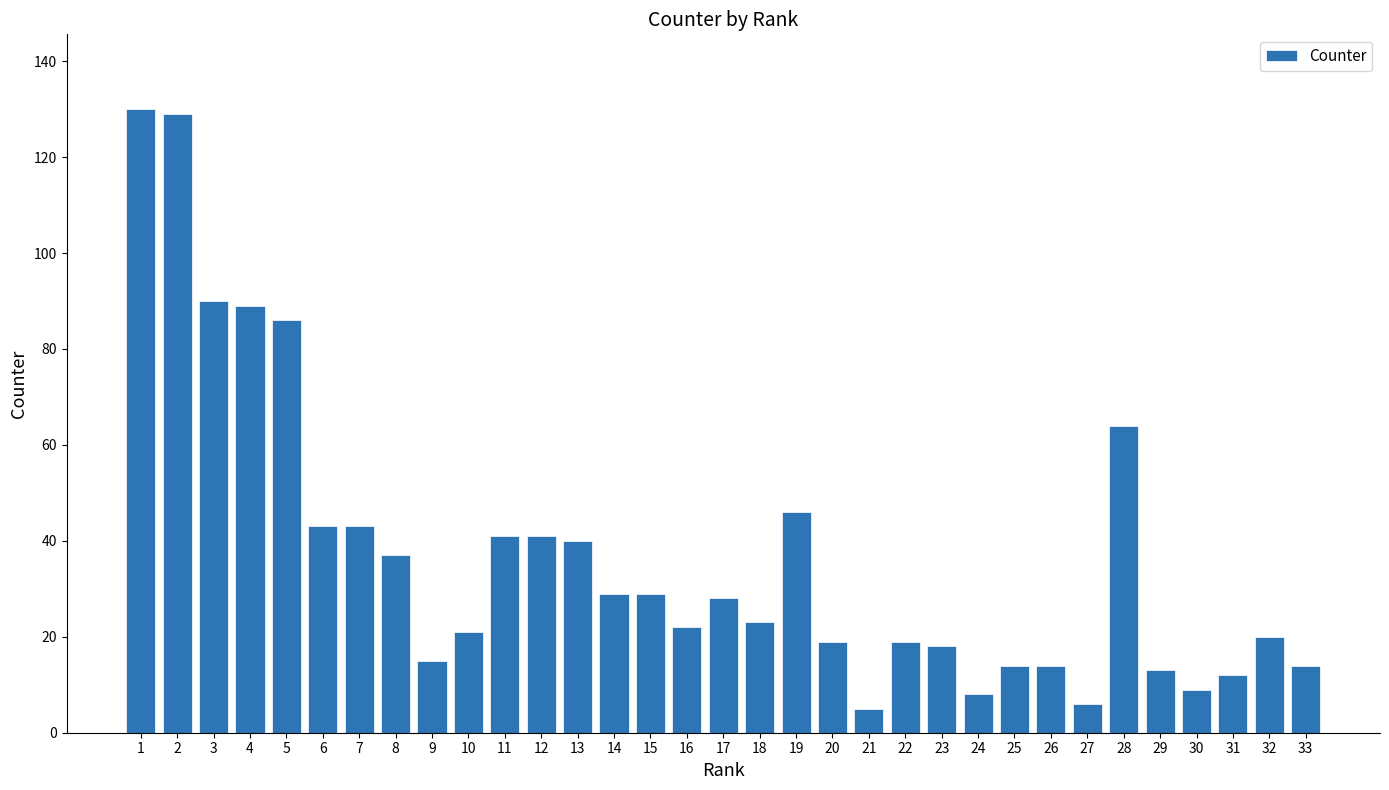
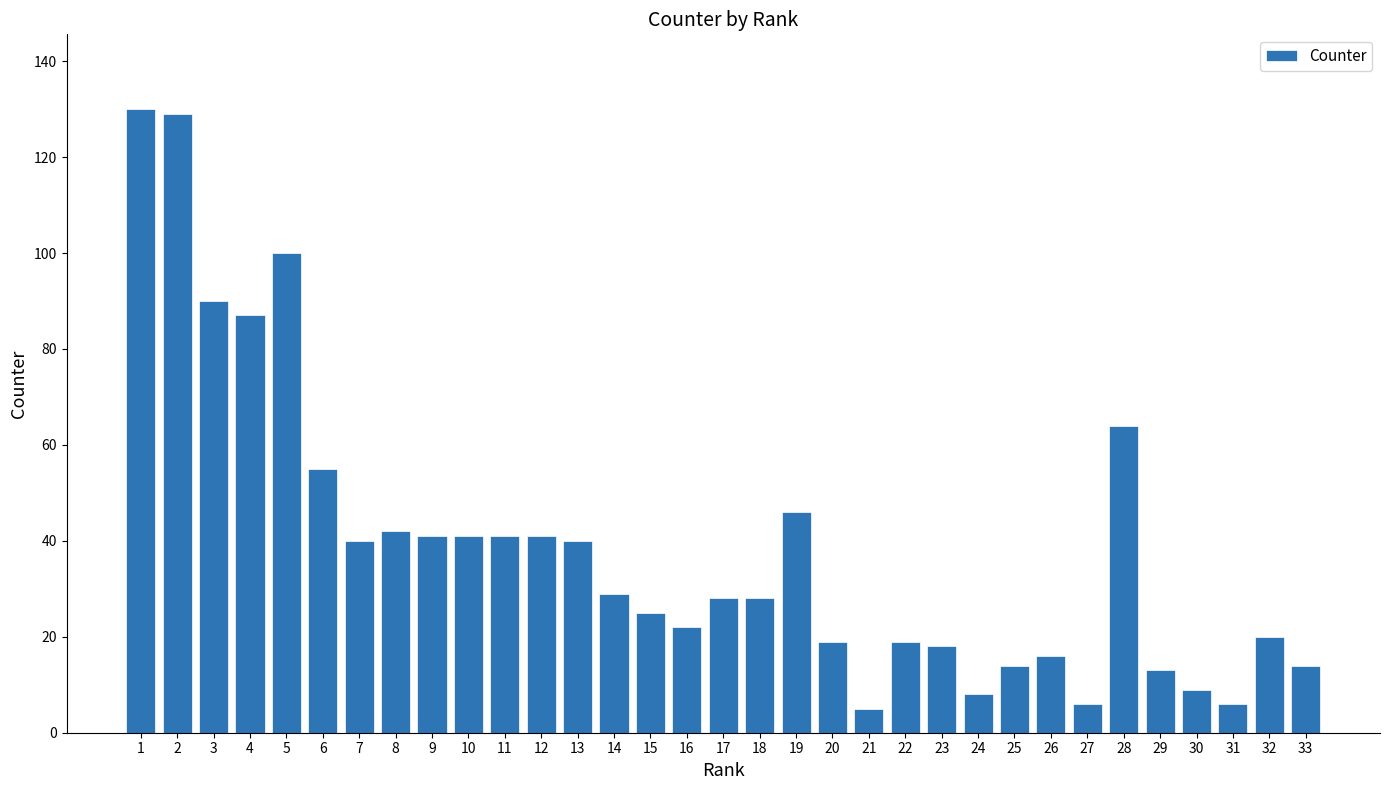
4: 89 -> 87
5: 86 -> 100
6: 43 -> 55
7: 43 -> 40
8: 37 -> 42
9: 15 -> 41
10: 21 -> 41
15: 29 -> 25
18: 23 -> 28
26: 14 -> 16
31: 12 -> 6
